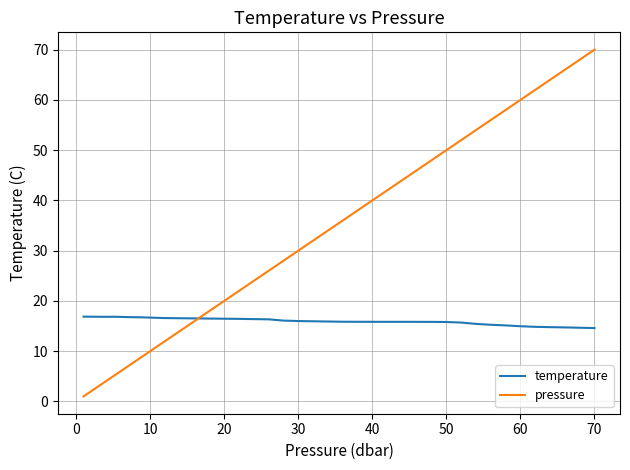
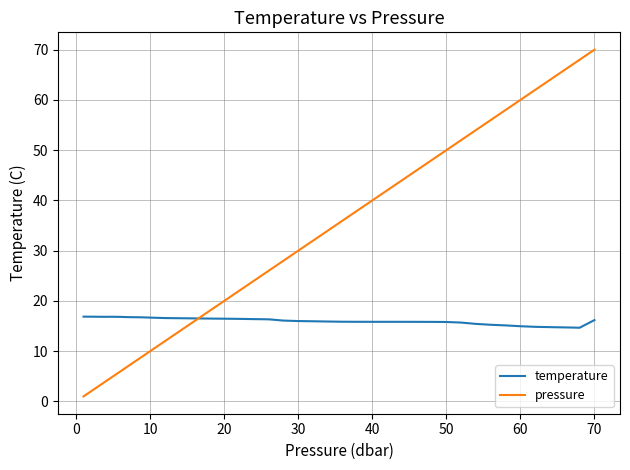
temperature, 70: 15 -> 16
